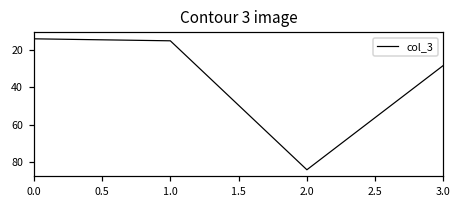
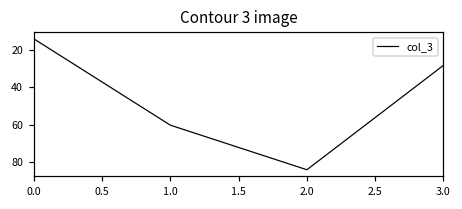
1.0: 15 -> 60
